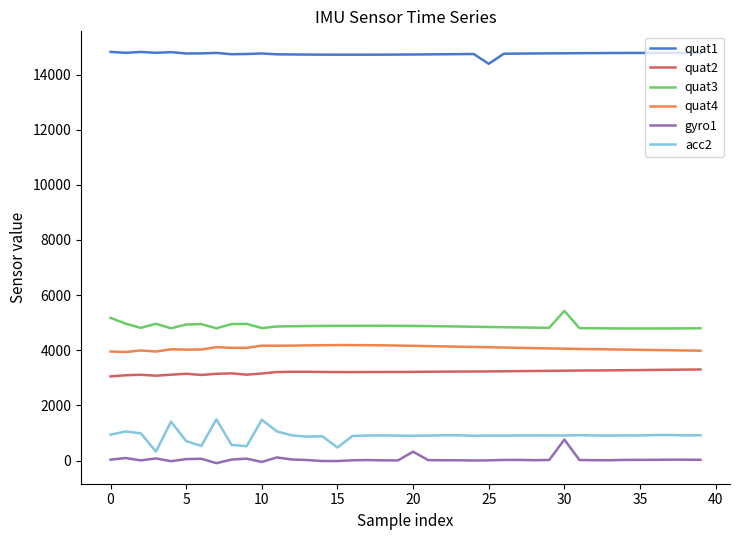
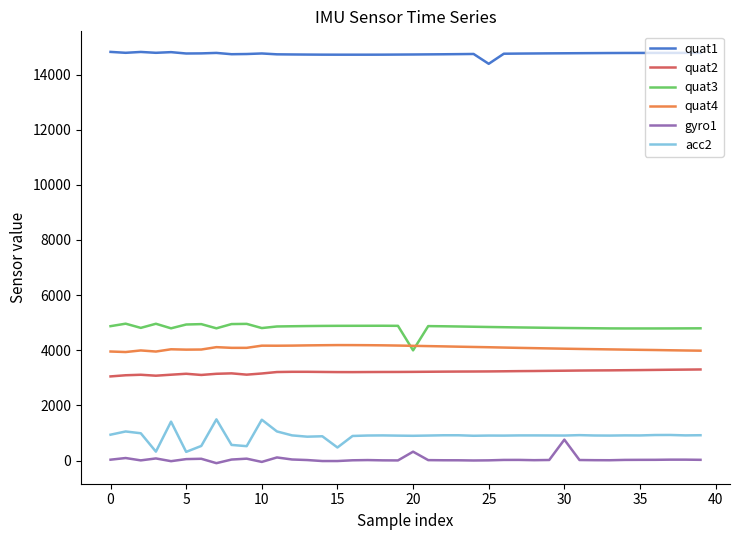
quat3, 0: 5200 -> 4900
acc2, 5: 700 -> 300
quat3, 20: 4900 -> 4000
quat3, 30: 5400 -> 4800
